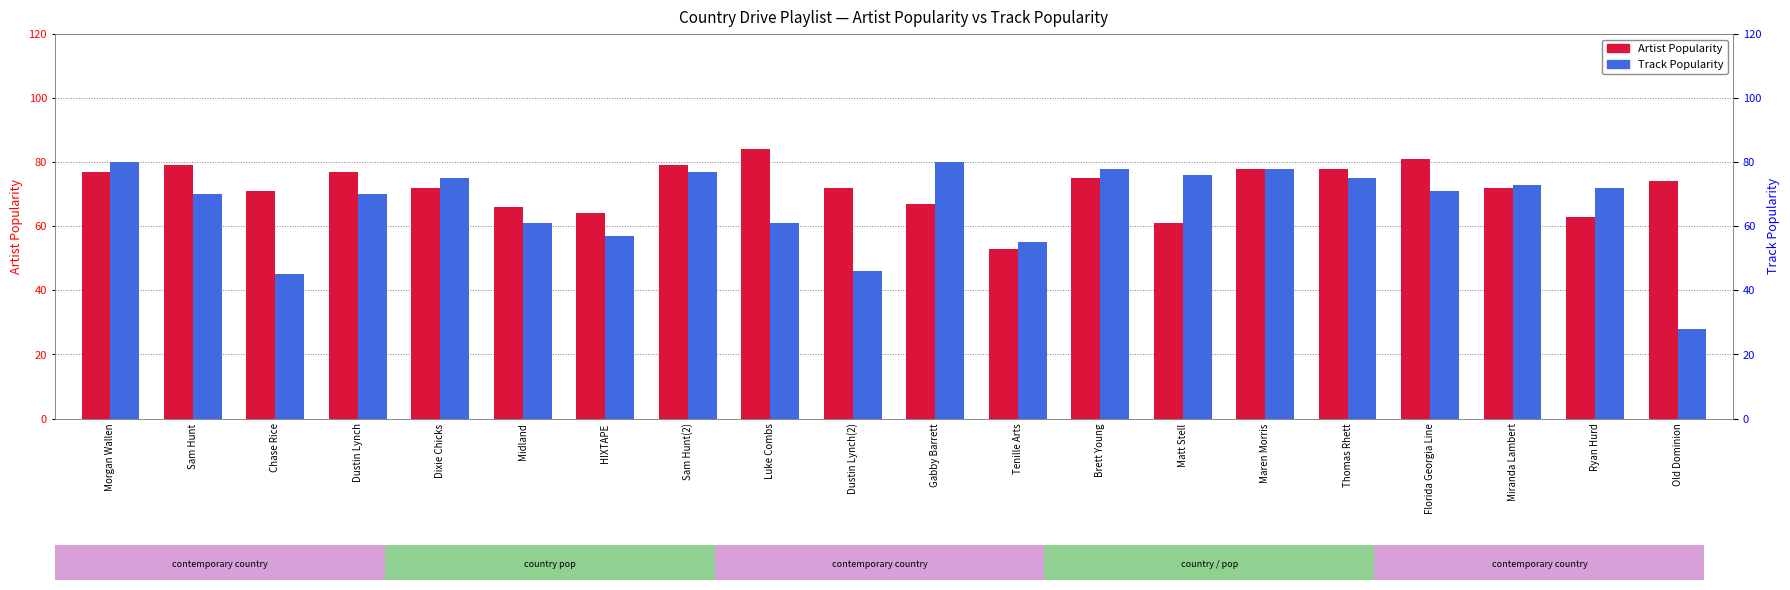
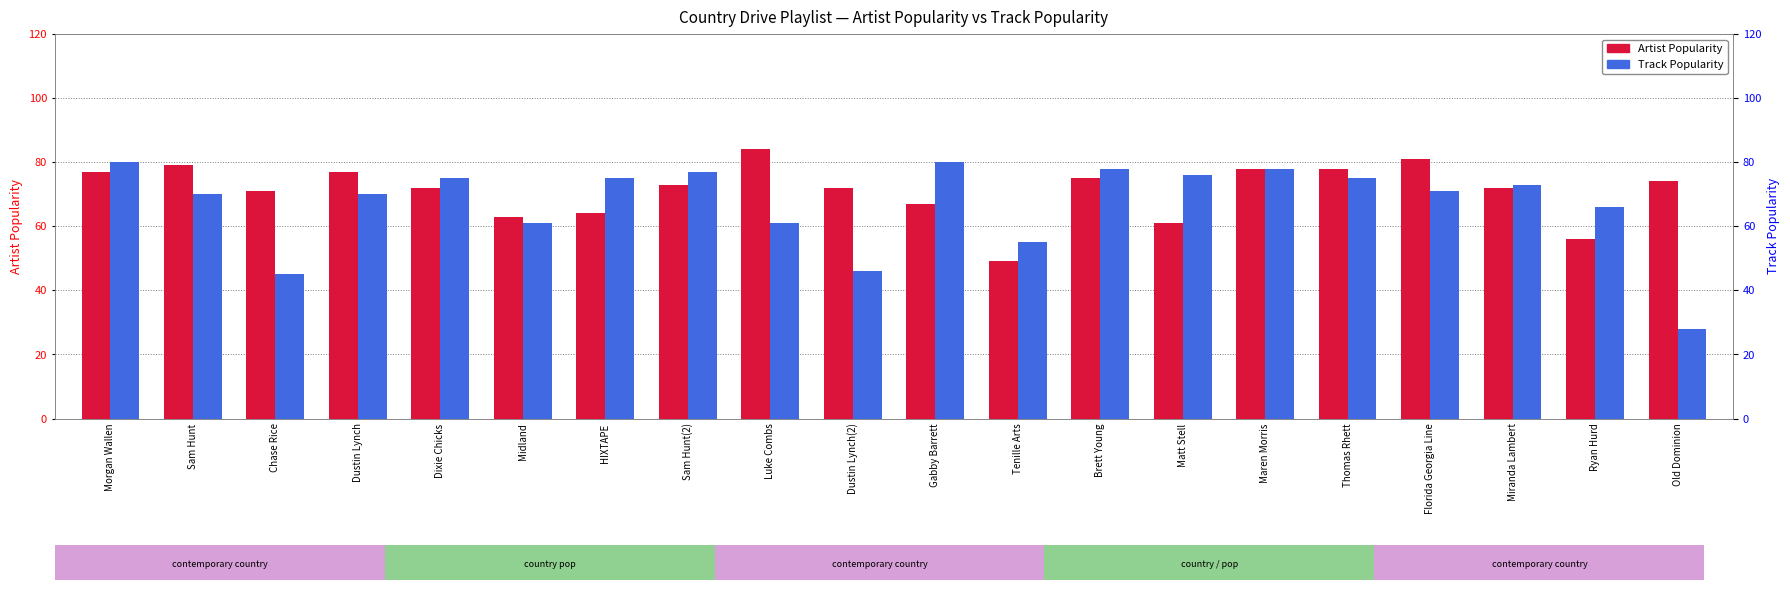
Artist Popularity, Midland: 66 -> 63
Artist Popularity, Sam Hunt(2): 79 -> 73
Artist Popularity, Tenille Arts: 53 -> 49
Artist Popularity, Ryan Hurd: 63 -> 56
Track Popularity, HIXTAPE: 57 -> 75
Track Popularity, Ryan Hurd: 72 -> 66
